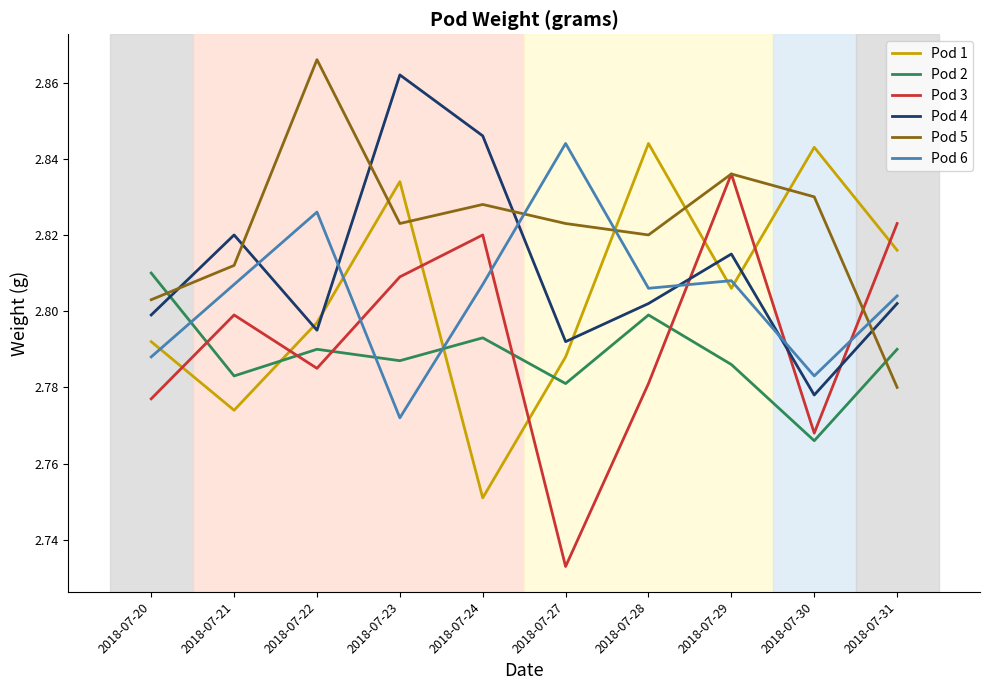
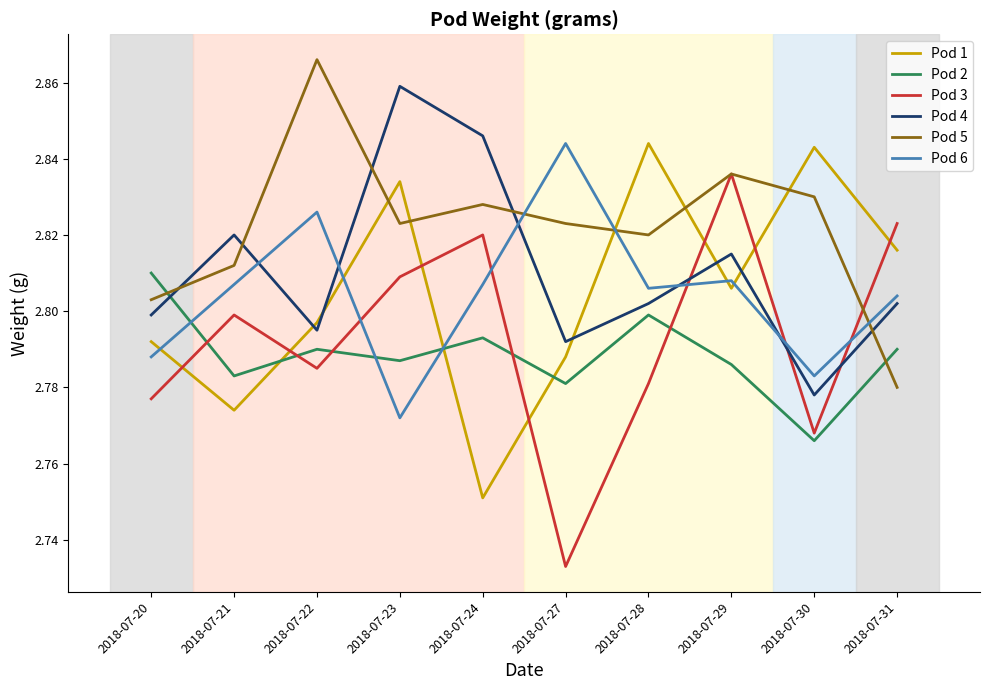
Pod 4, 2018-07-23: 2.862 -> 2.859
